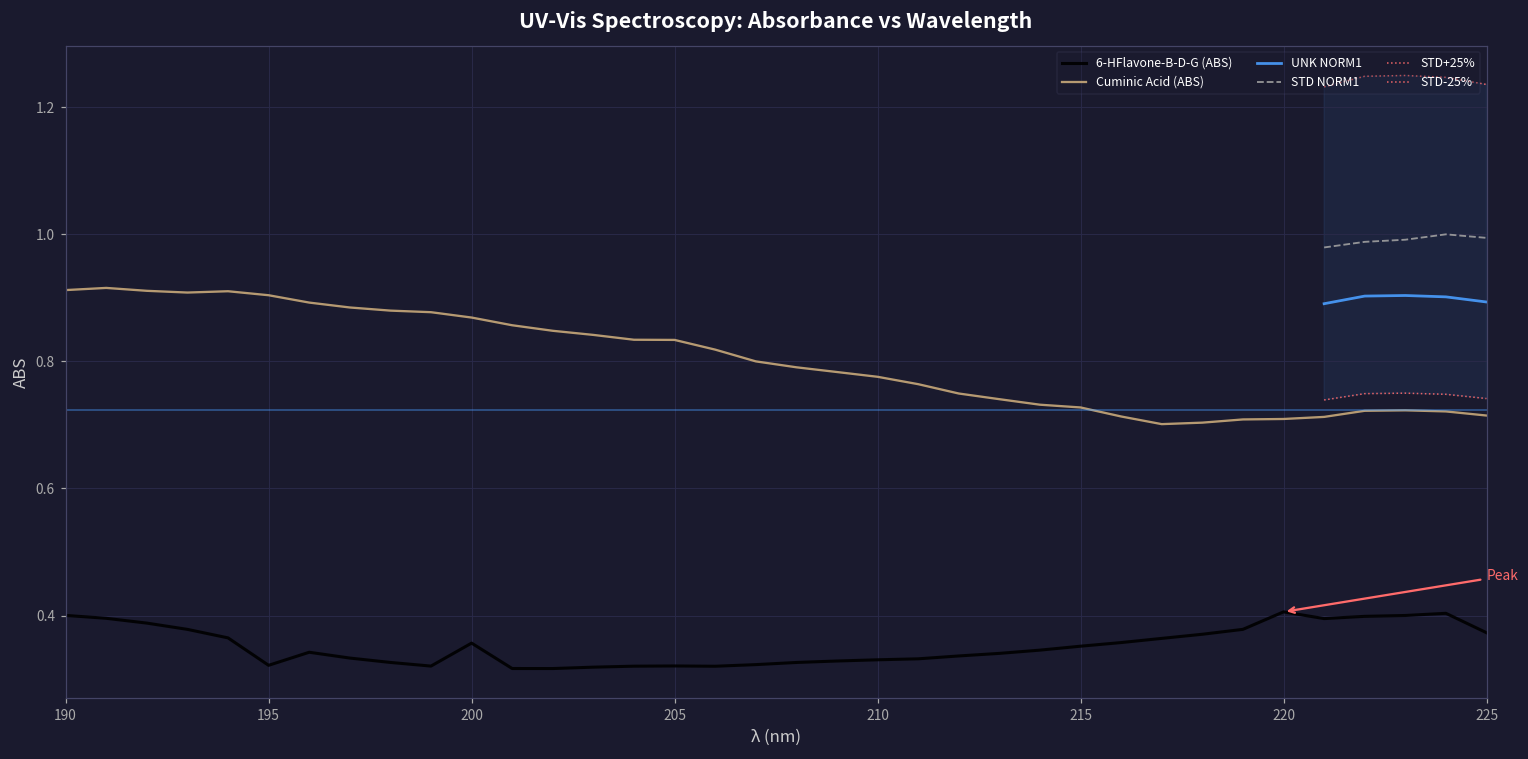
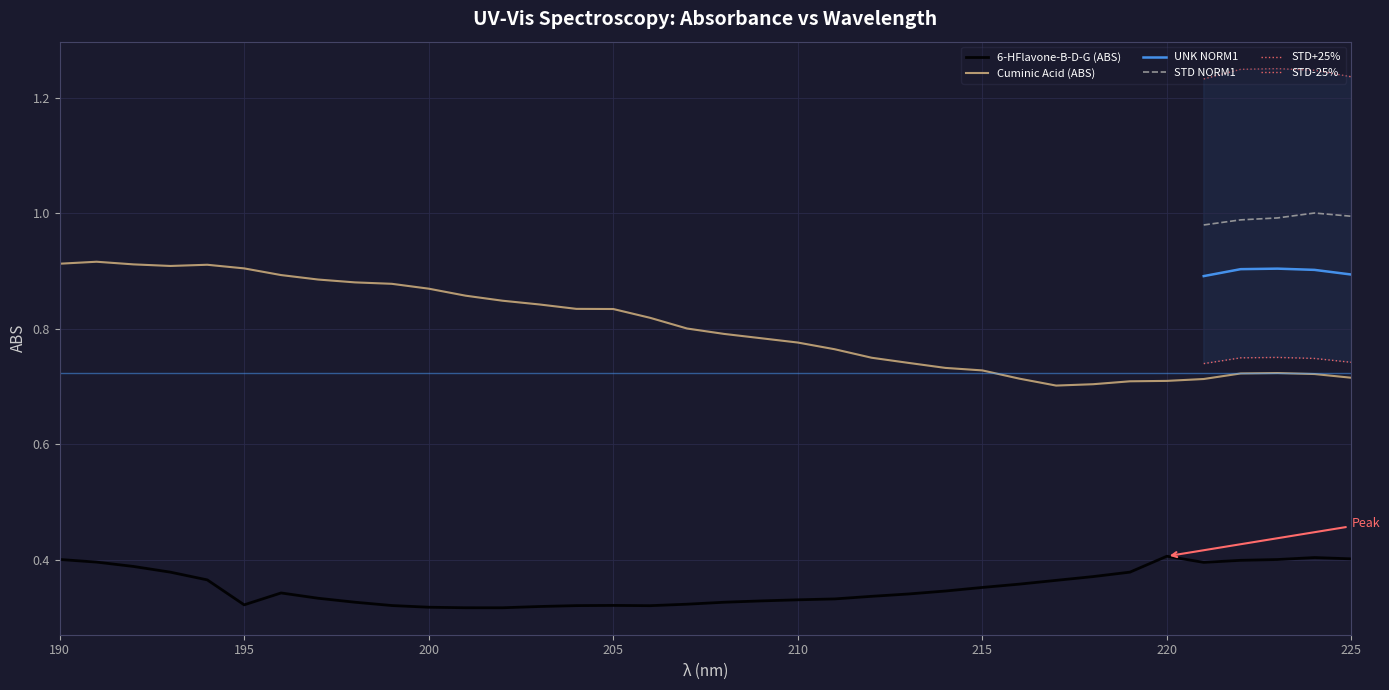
6-HFlavone-B-D-G (ABS), 200: 0.36 -> 0.32
6-HFlavone-B-D-G (ABS), 225: 0.37 -> 0.40
